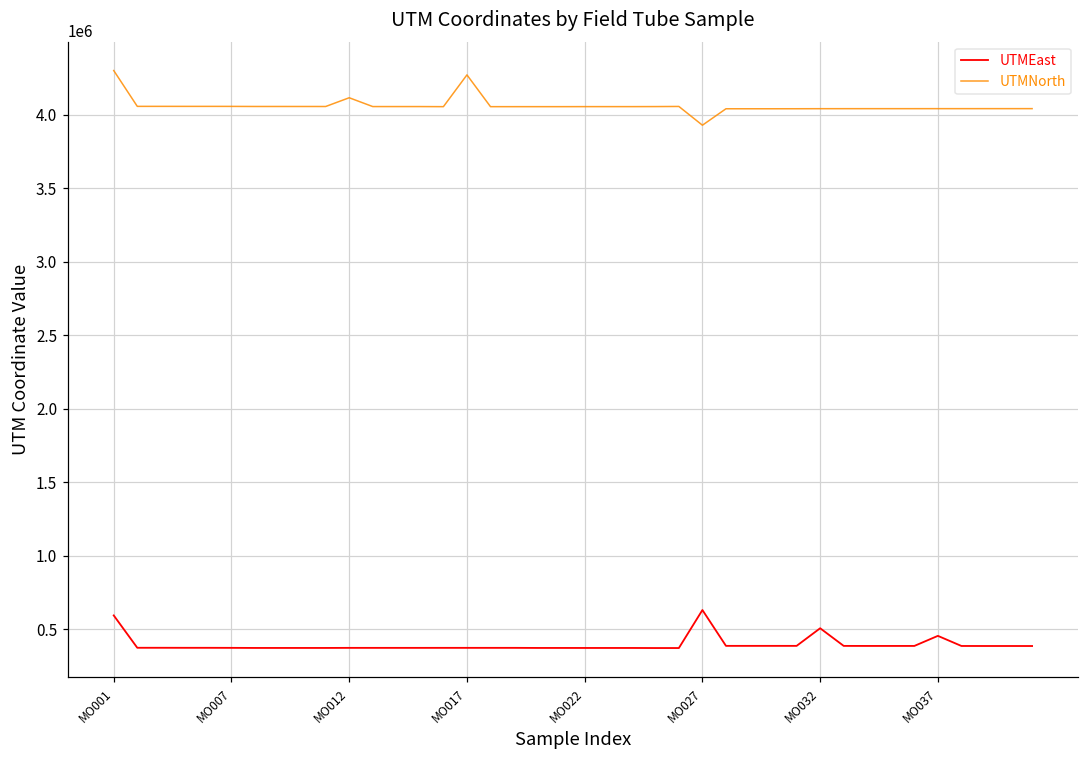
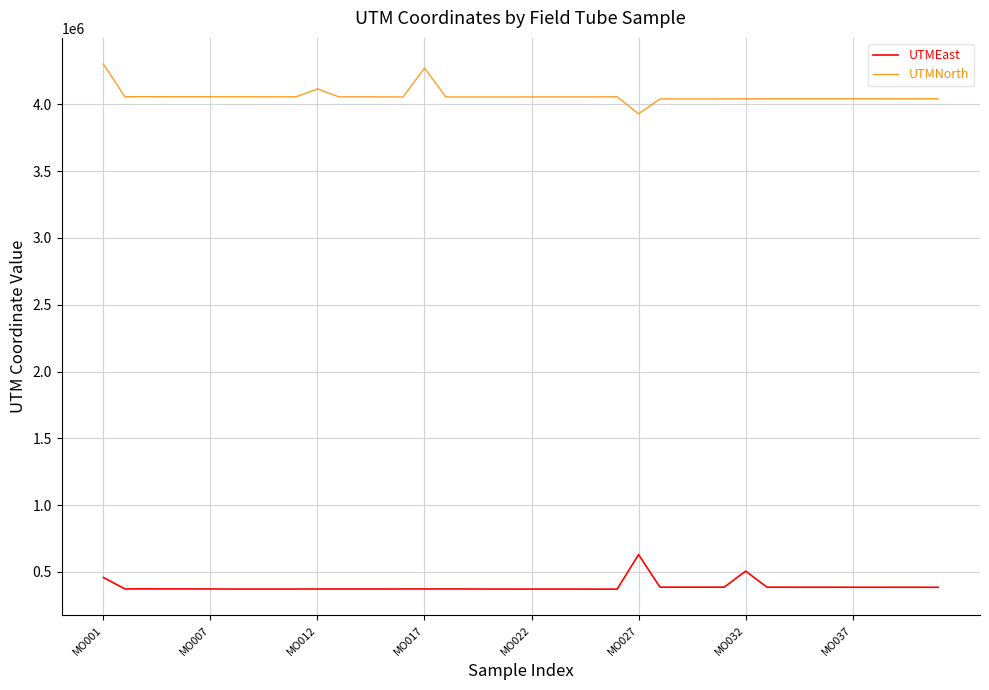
UTMEast, MO001: 590000 -> 460000
UTMEast, MO037: 450000 -> 390000
